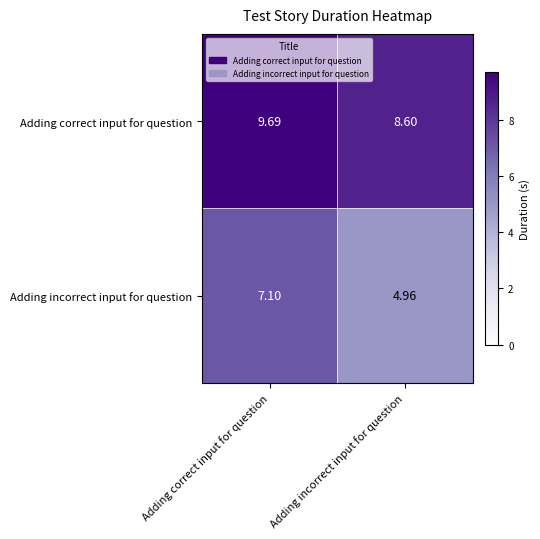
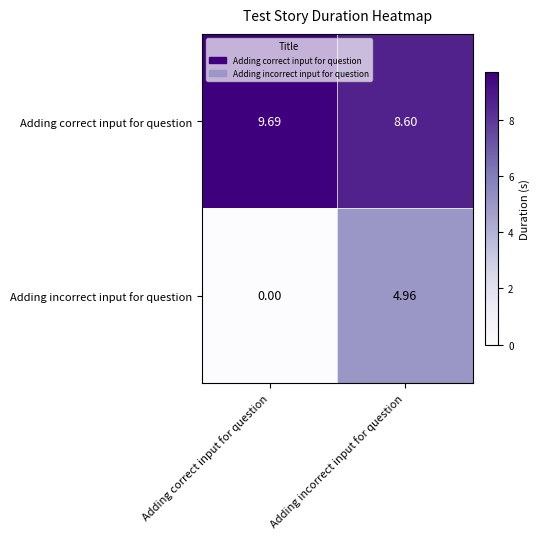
Adding incorrect input for question, Adding correct input for question: 7.10 -> 0.00
